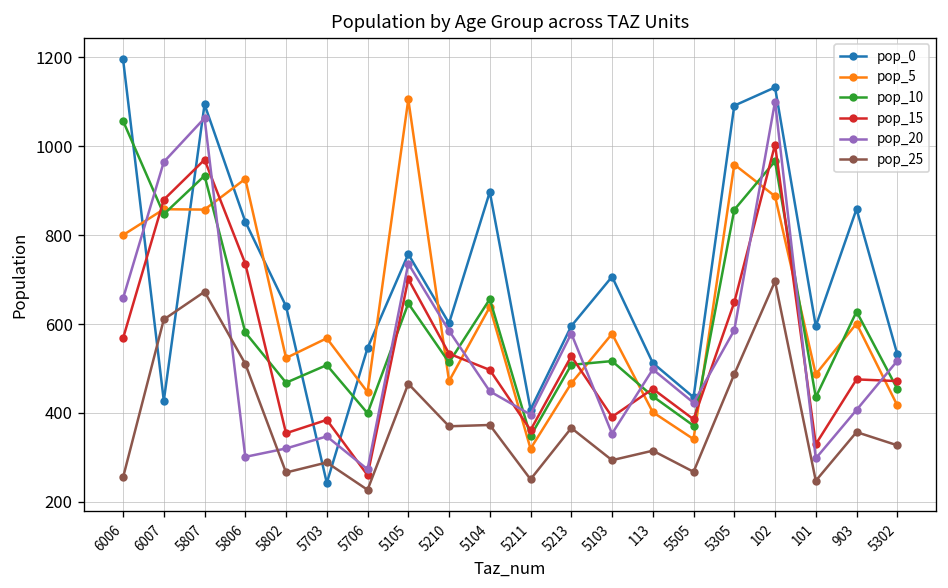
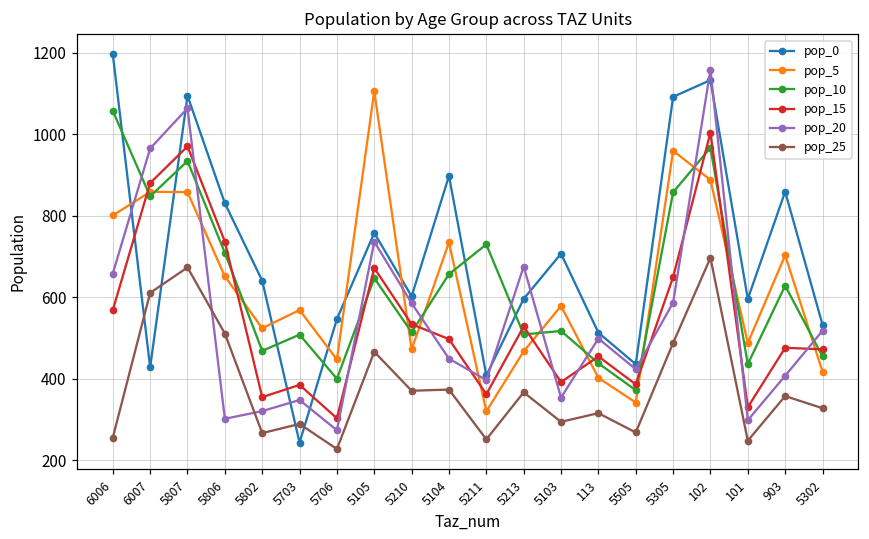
pop_5, 5806: 930 -> 650
pop_10, 5806: 580 -> 710
pop_15, 5706: 260 -> 300
pop_15, 5105: 700 -> 670
pop_5, 5104: 640 -> 730
pop_10, 5211: 350 -> 730
pop_20, 5213: 580 -> 680
pop_20, 102: 1100 -> 1160
pop_5, 903: 600 -> 700
